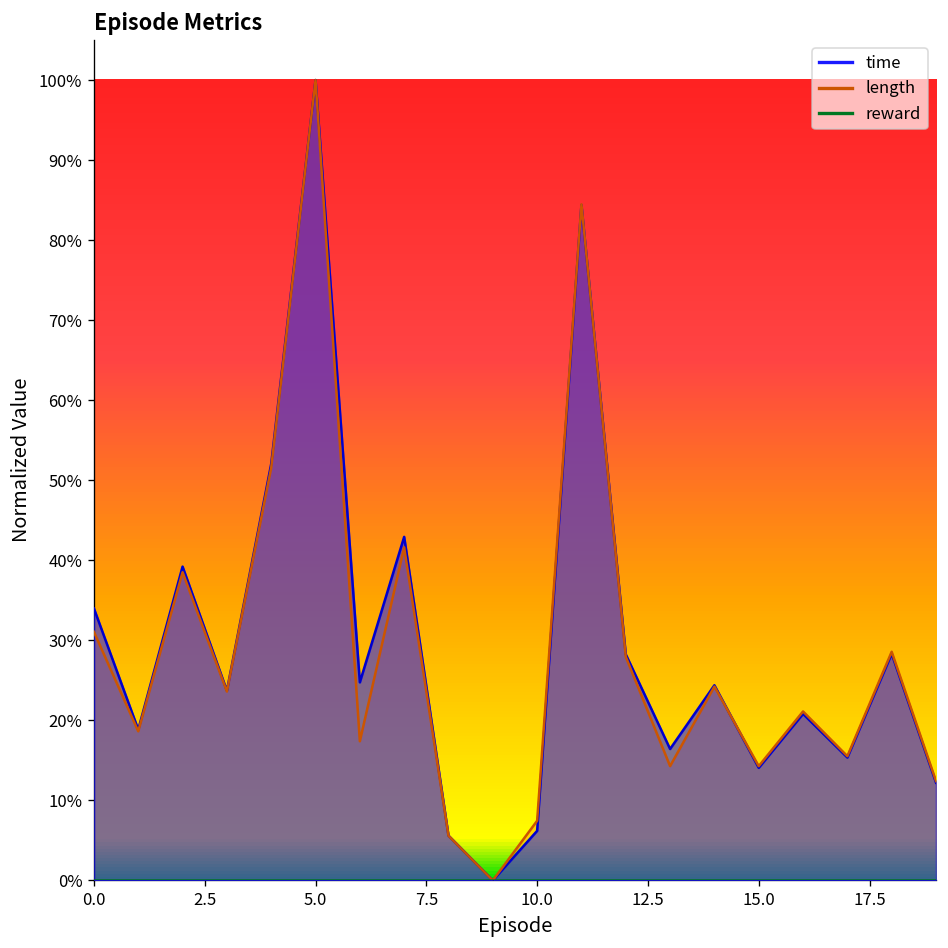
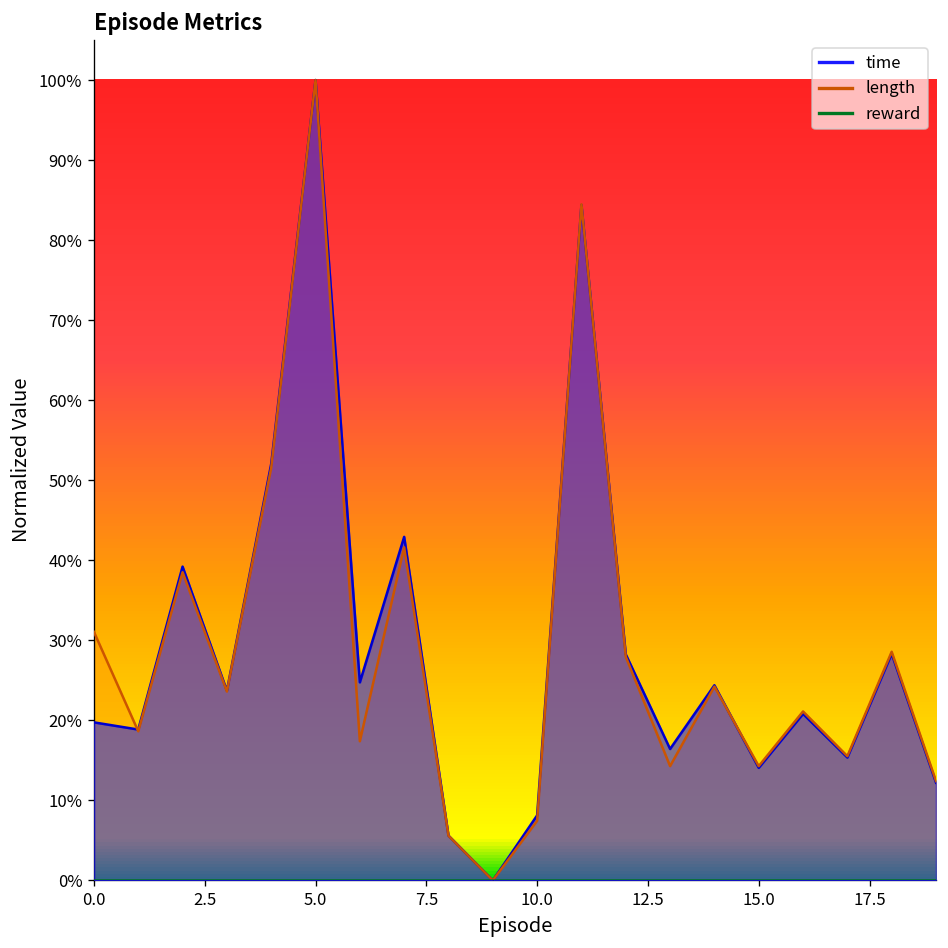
time, 0.0: 34% -> 20%
time, 10.0: 6% -> 8%
